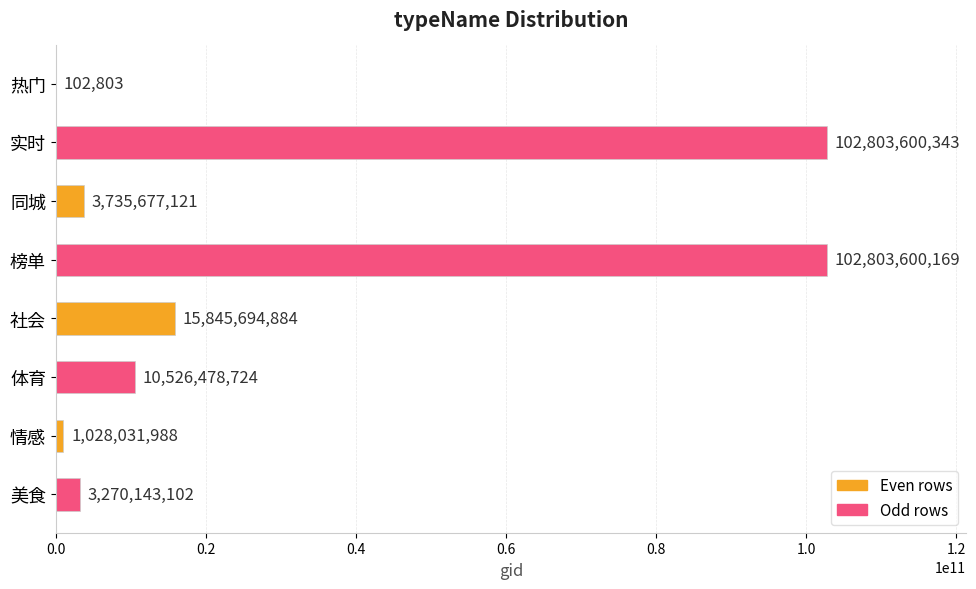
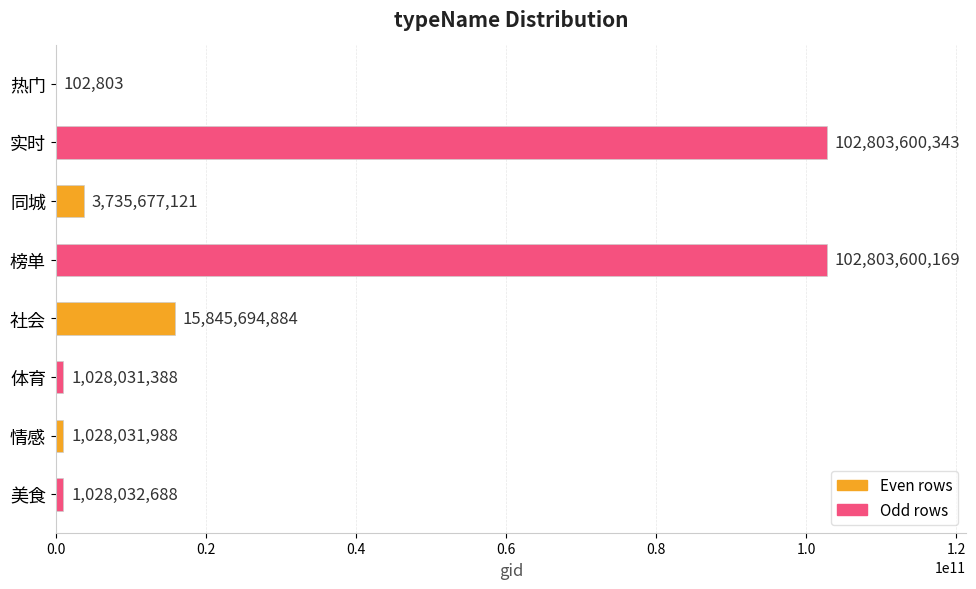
体育: 10,526,478,724 -> 1,028,031,388
美食: 3,270,143,102 -> 1,028,032,688
